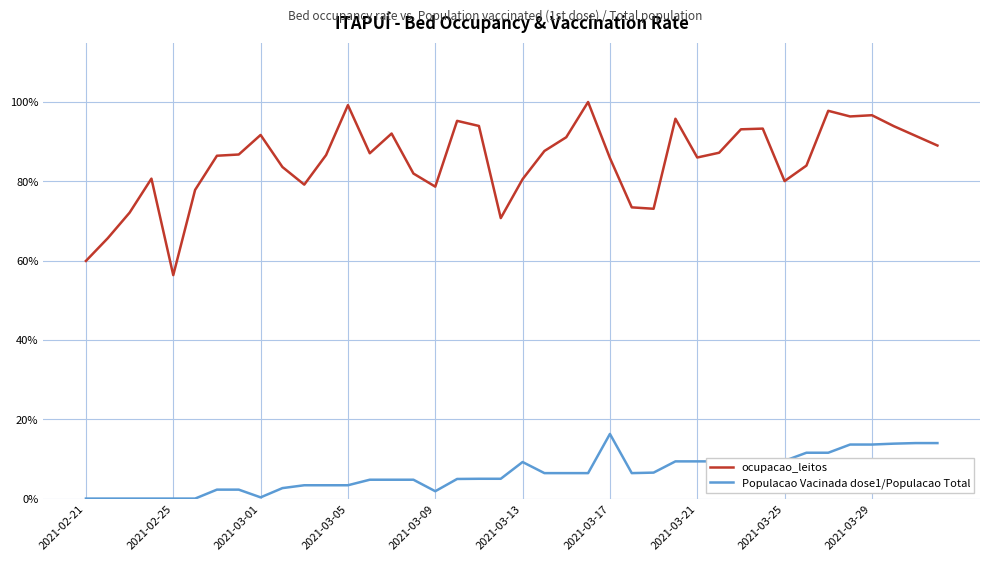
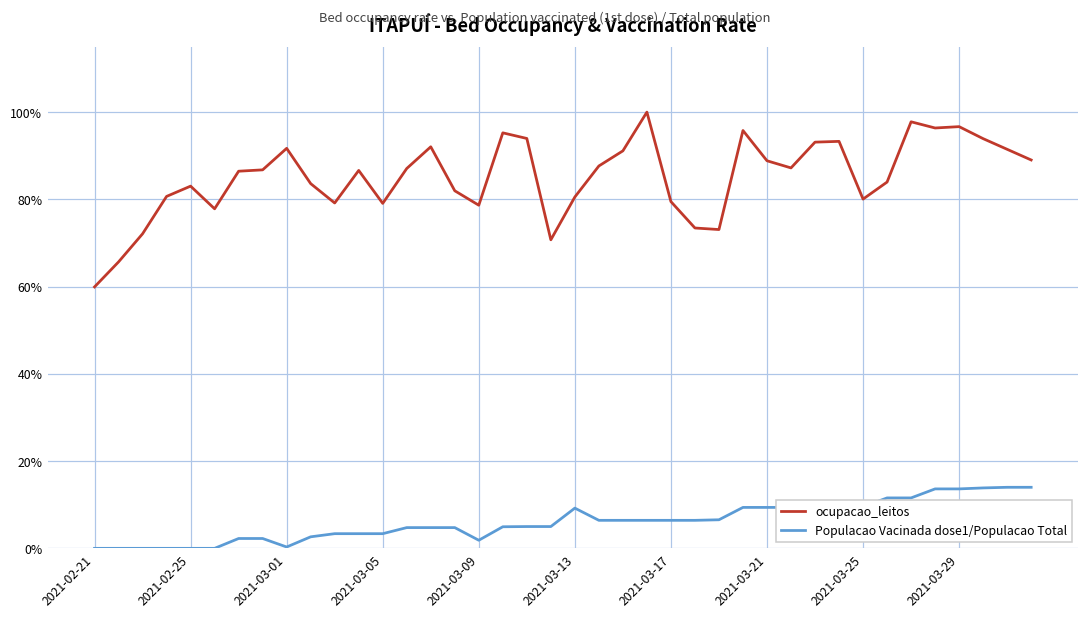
ocupacao_leitos, 2021-02-25: 56% -> 83%
ocupacao_leitos, 2021-03-05: 99% -> 79%
ocupacao_leitos, 2021-03-17: 86% -> 79%
Populacao Vacinada dose1/Populacao Total, 2021-03-17: 16% -> 6%
ocupacao_leitos, 2021-03-21: 86% -> 89%
